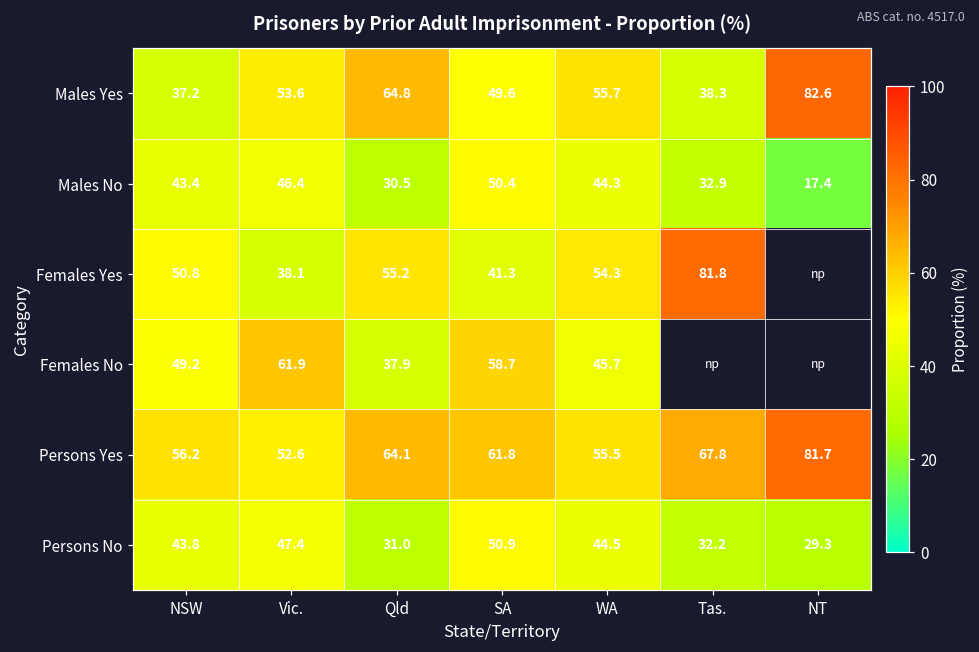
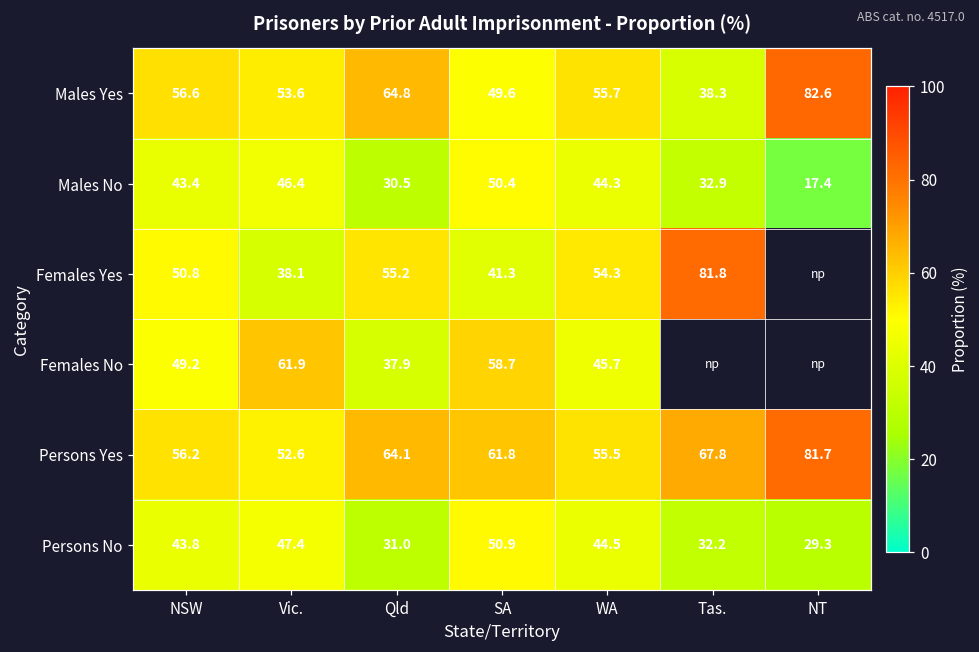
Males Yes, NSW: 37.2 -> 56.6
